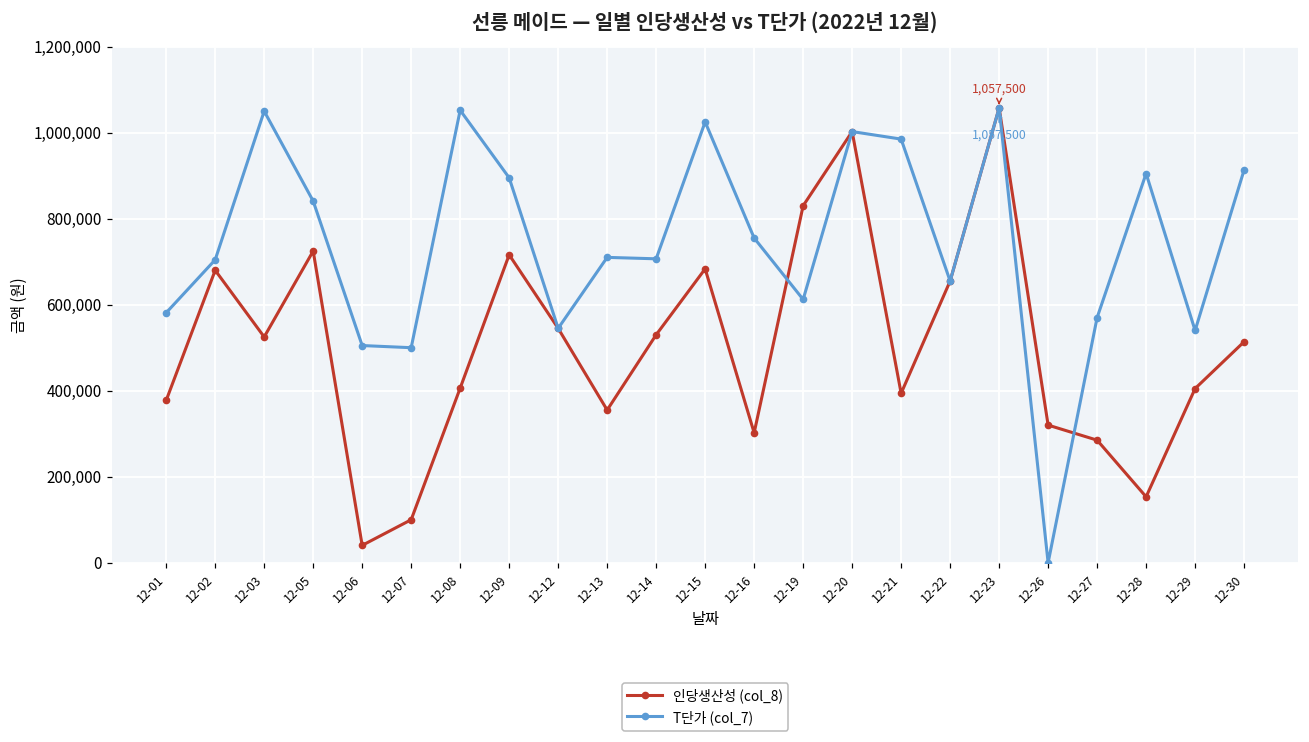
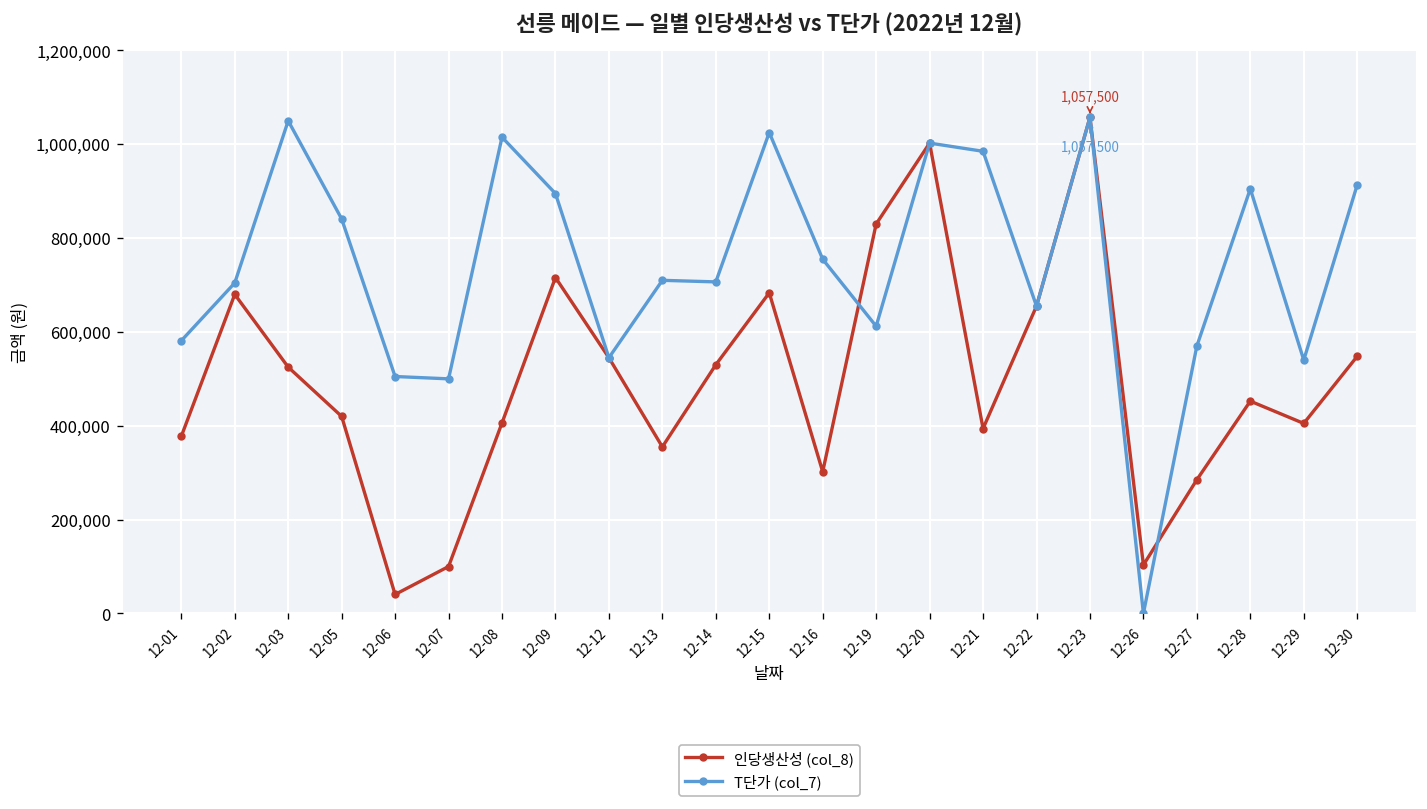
인당생산성 (col_8), 12-05: 720,000 -> 420,000
T단가 (col_7), 12-08: 1,050,000 -> 1,020,000
인당생산성 (col_8), 12-26: 320,000 -> 100,000
인당생산성 (col_8), 12-28: 150,000 -> 450,000
인당생산성 (col_8), 12-30: 510,000 -> 550,000
